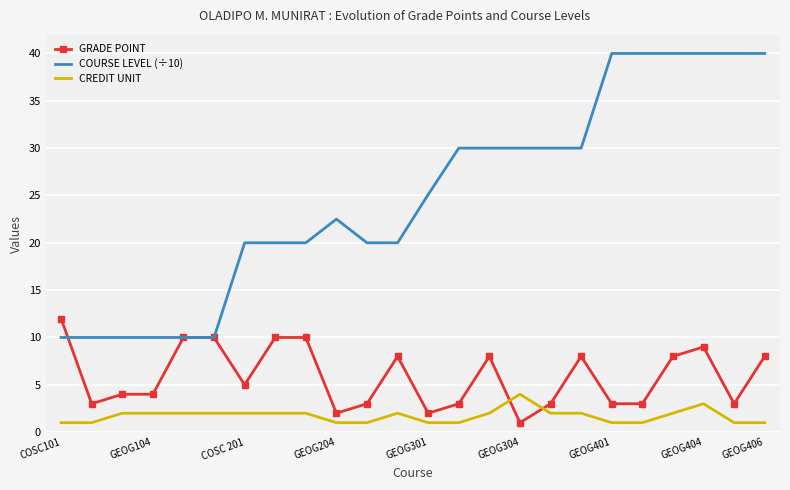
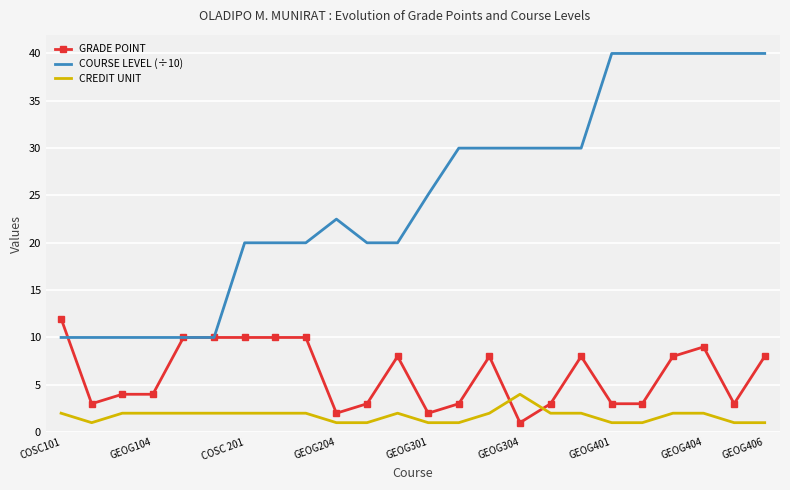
CREDIT UNIT, COSC101: 1 -> 2
GRADE POINT, COSC 201: 5 -> 10
CREDIT UNIT, GEOG404: 3 -> 2
